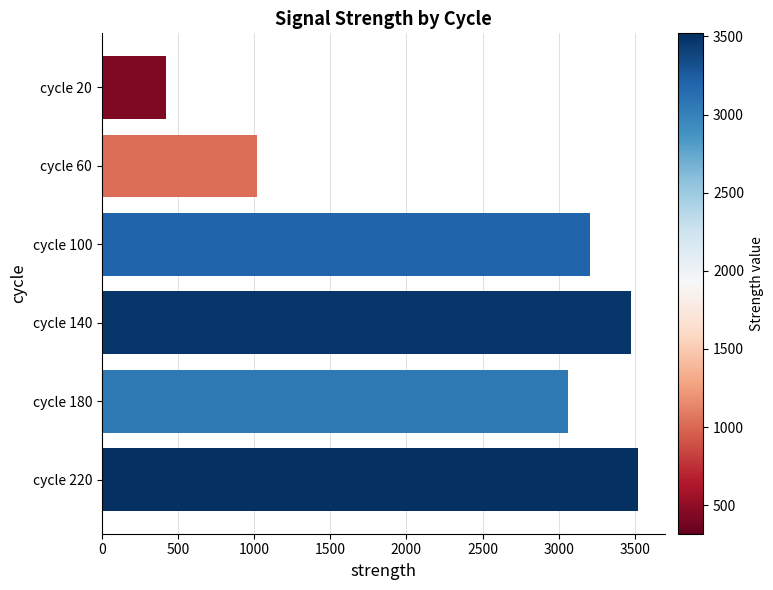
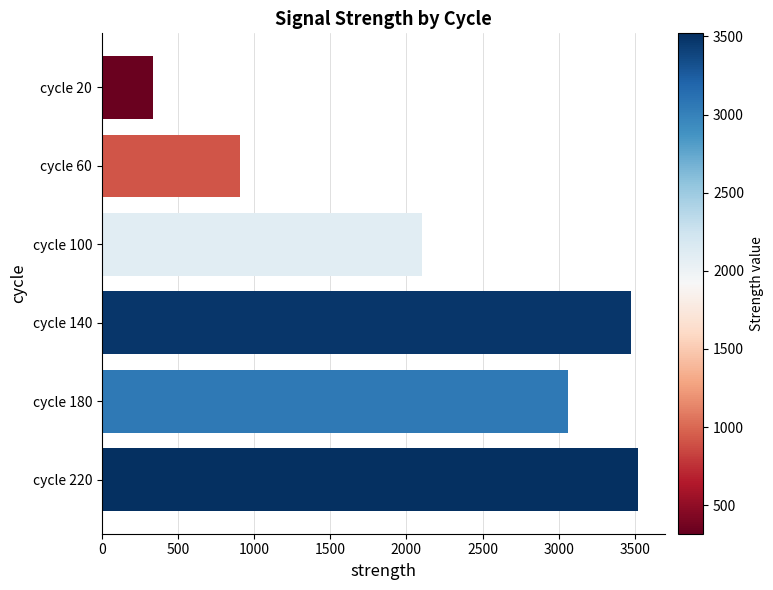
cycle 20: 420 -> 340
cycle 60: 1020 -> 910
cycle 100: 3210 -> 2100
